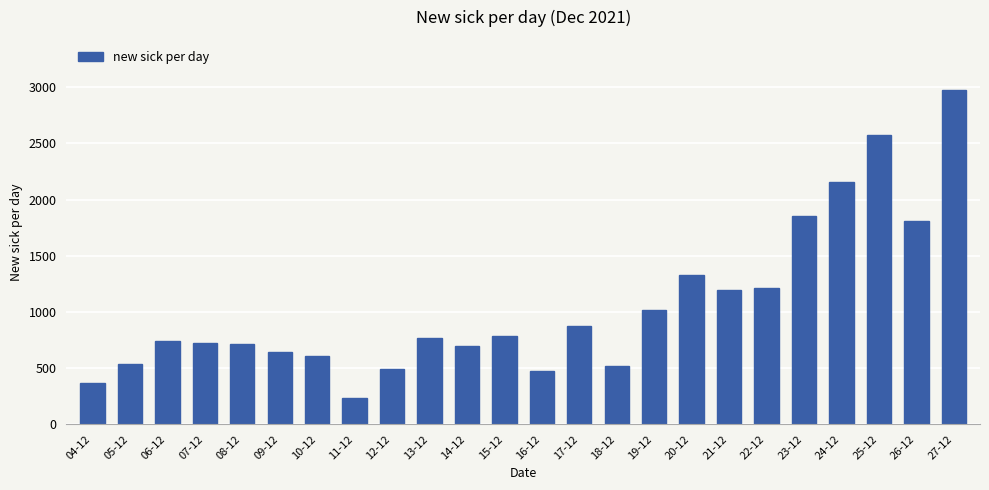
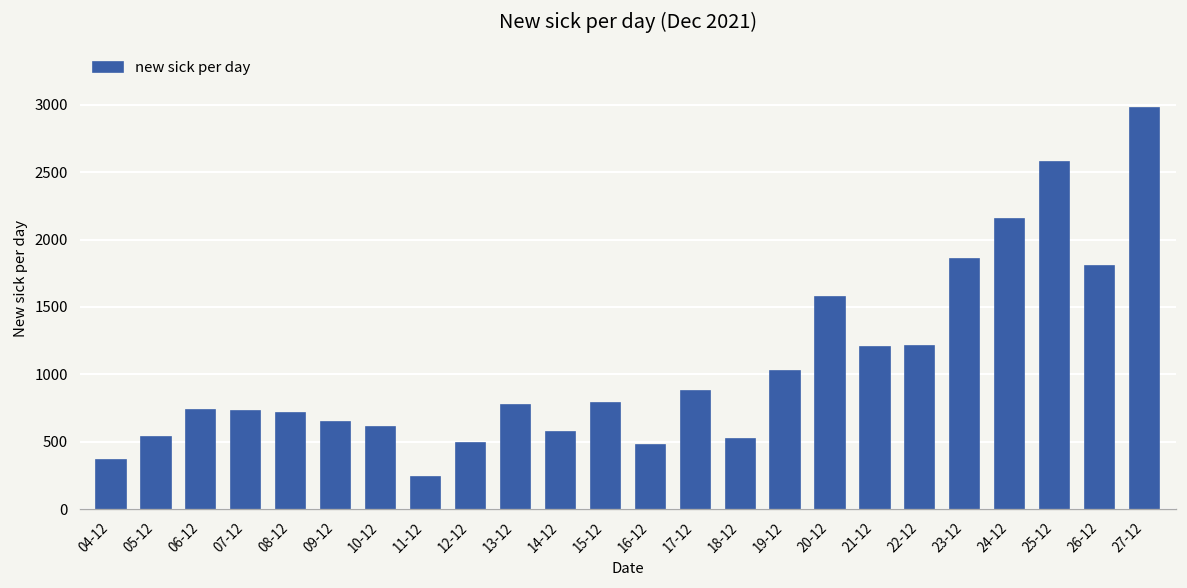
14-12: 700 -> 570
20-12: 1330 -> 1580
